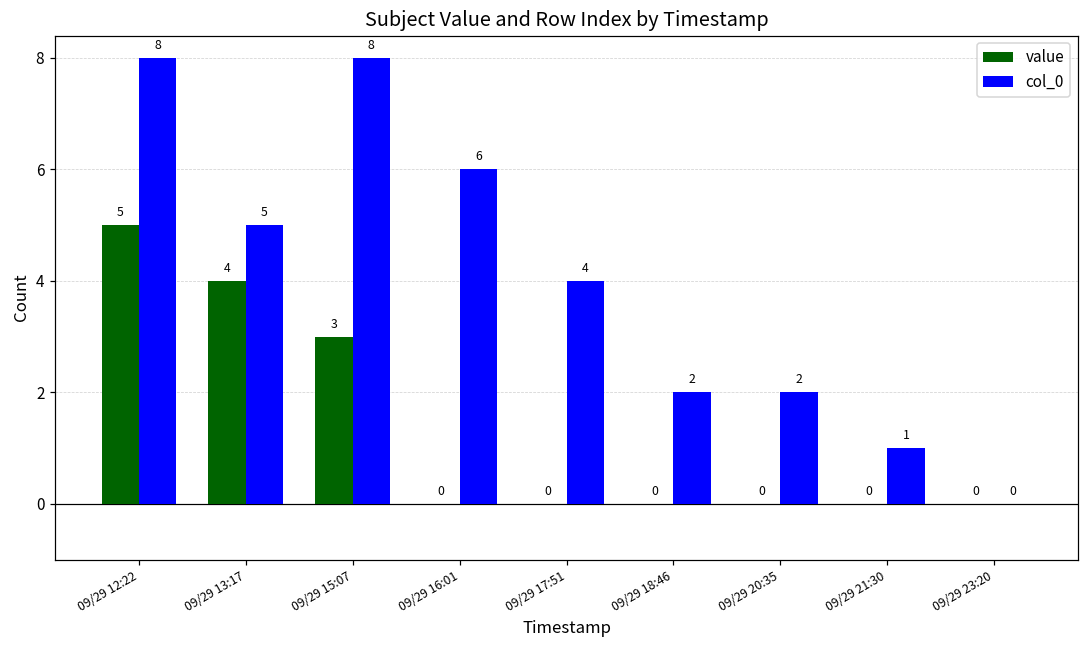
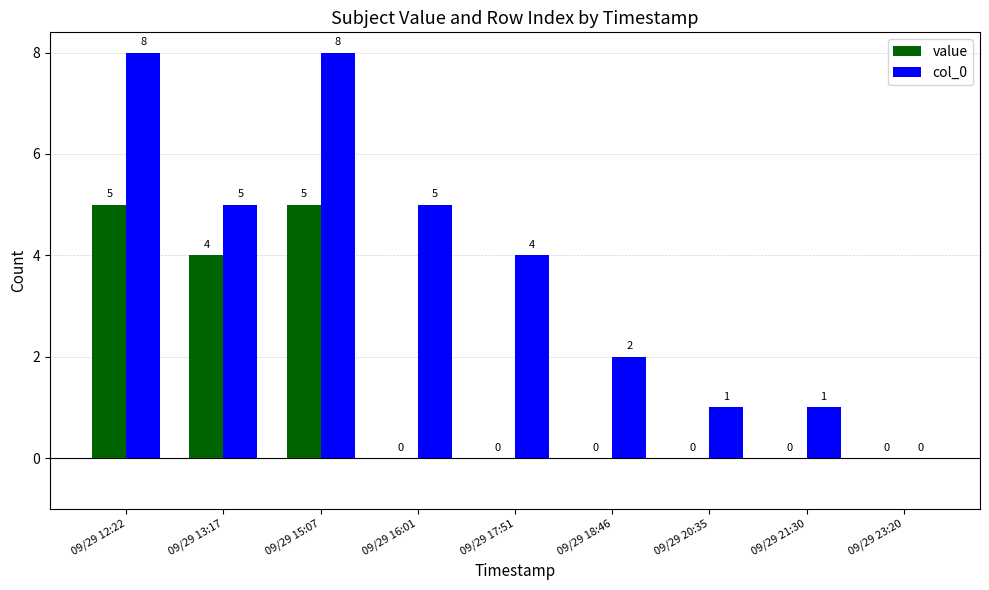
value, 09/29 15:07: 3 -> 5
col_0, 09/29 16:01: 6 -> 5
col_0, 09/29 20:35: 2 -> 1
